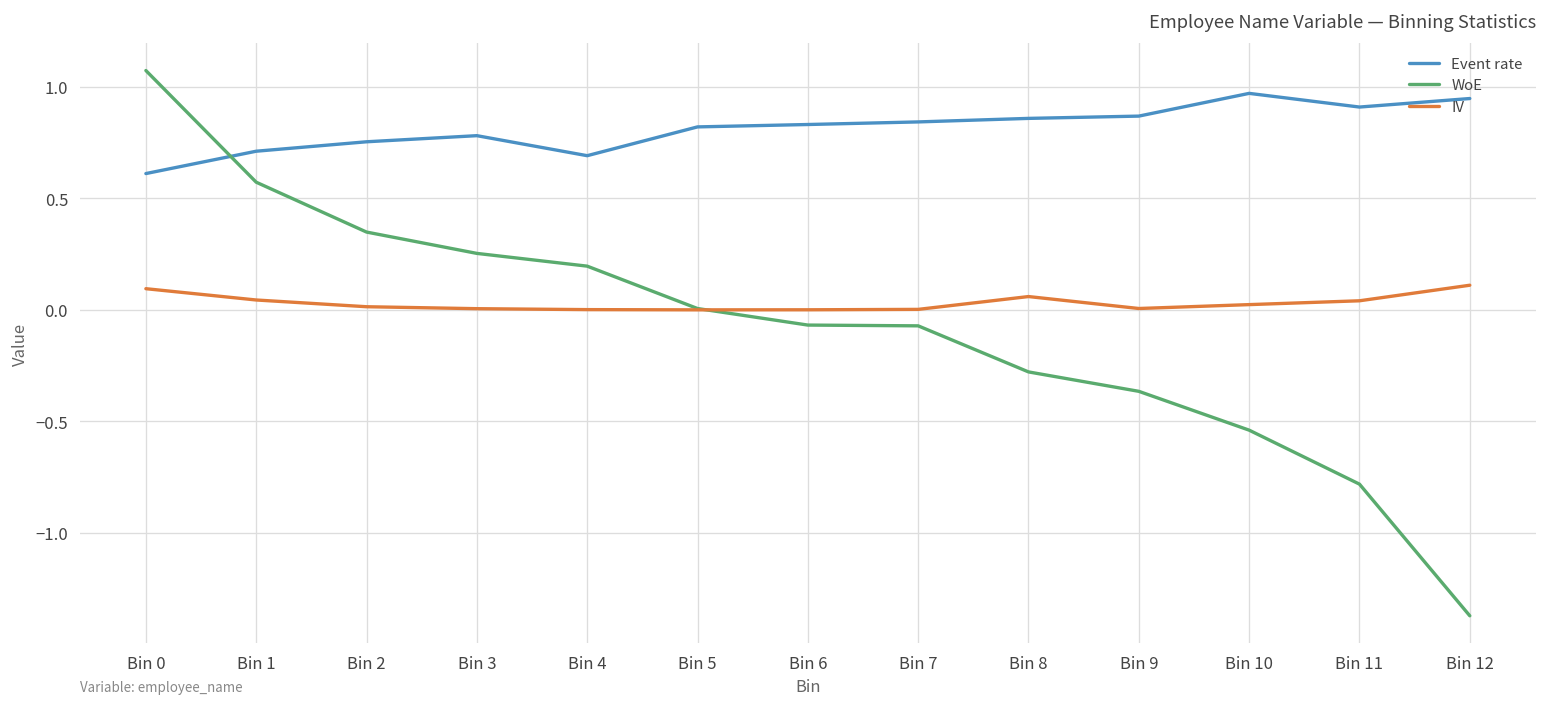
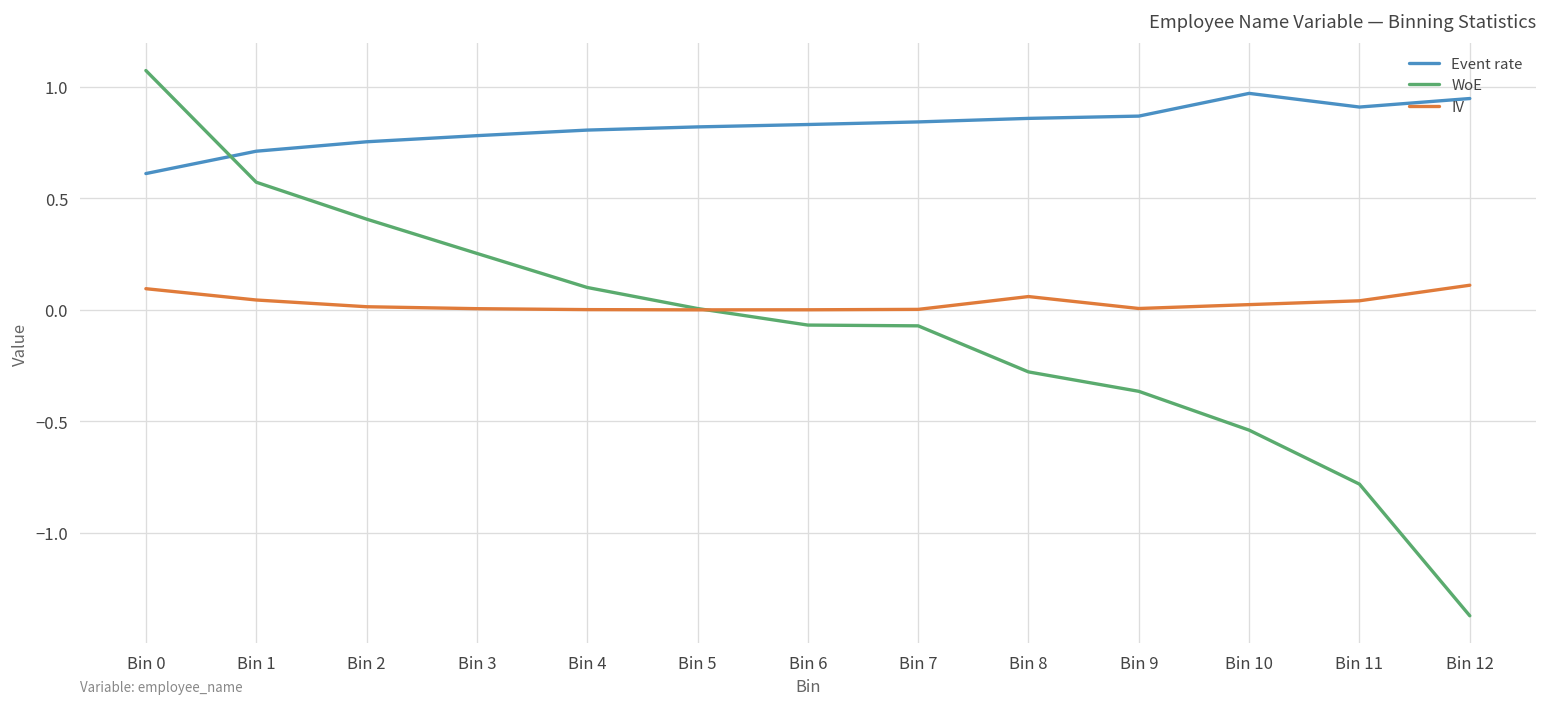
WoE, Bin 2: 0.35 -> 0.41
Event rate, Bin 4: 0.69 -> 0.81
WoE, Bin 4: 0.20 -> 0.10
